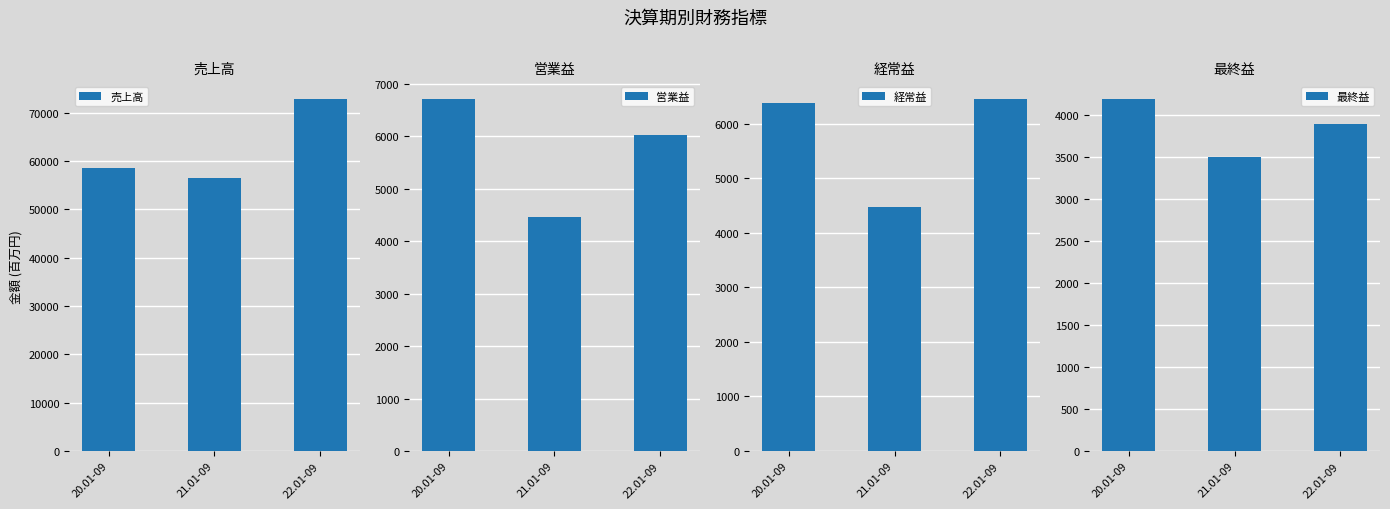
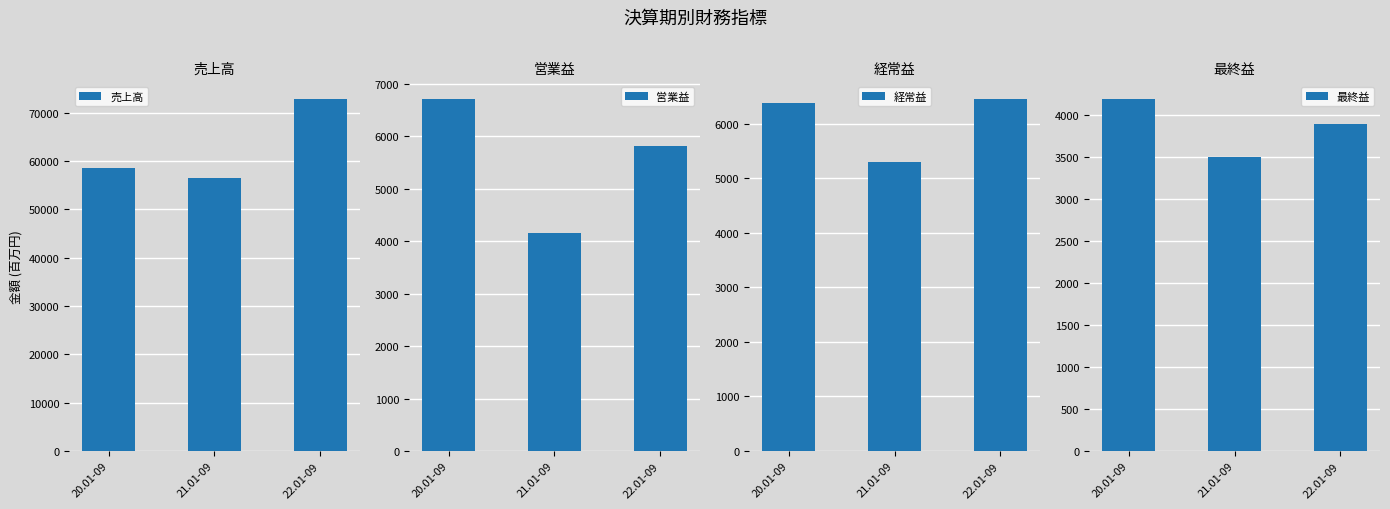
営業益, 21.01-09: 4500 -> 4100
営業益, 22.01-09: 6000 -> 5800
経常益, 21.01-09: 4500 -> 5300
